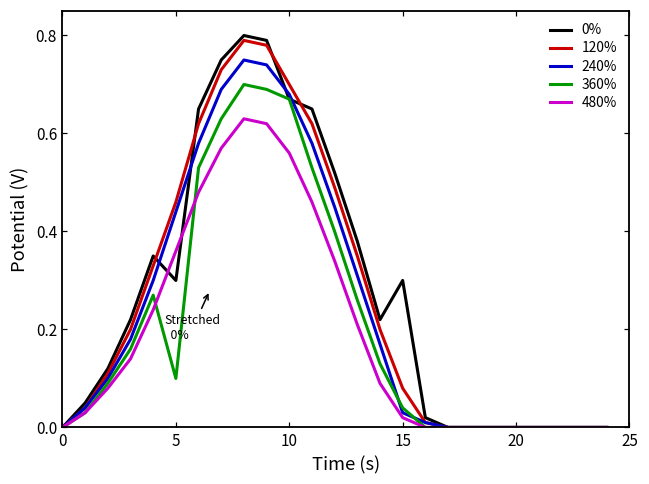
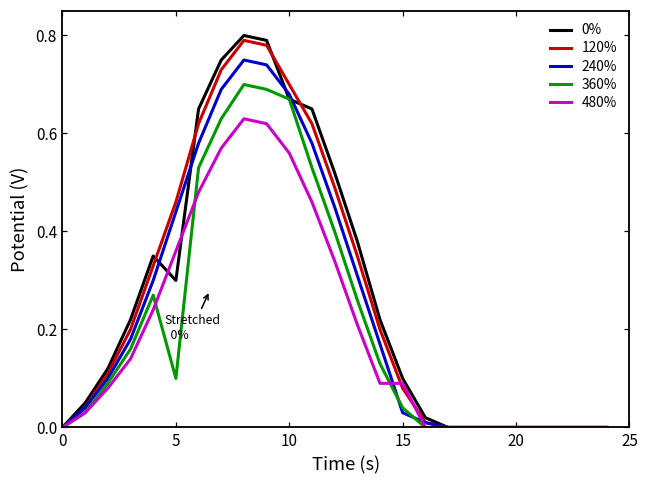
0%, 15: 0.3 -> 0.1
480%, 15: 0.02 -> 0.09
